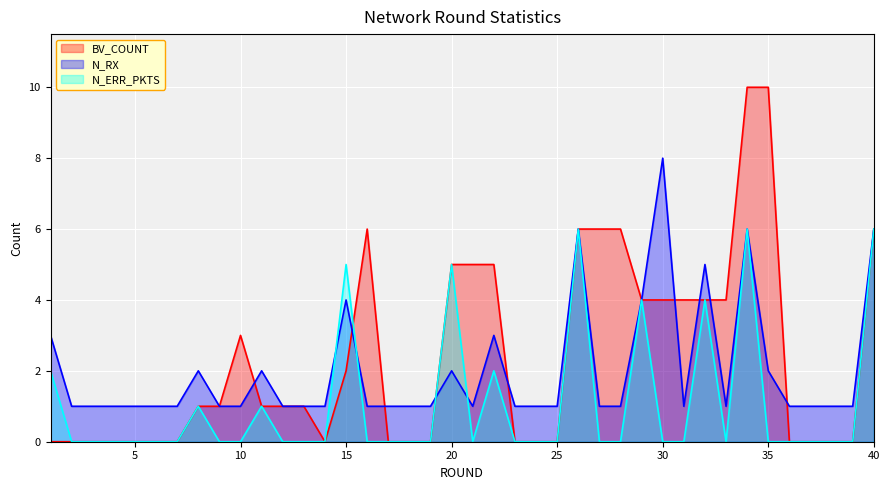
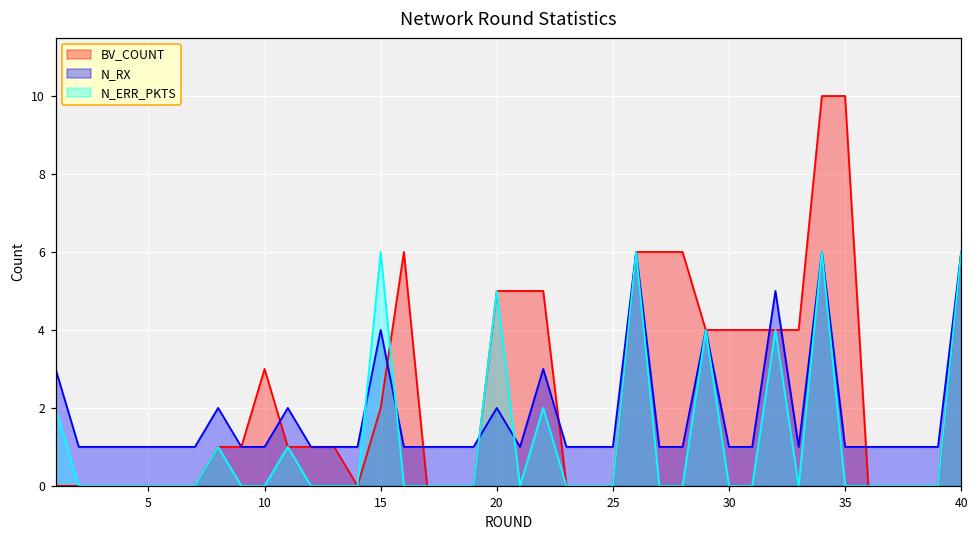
N_ERR_PKTS, 15: 5 -> 6
N_RX, 30: 8 -> 1
N_RX, 35: 2 -> 1
